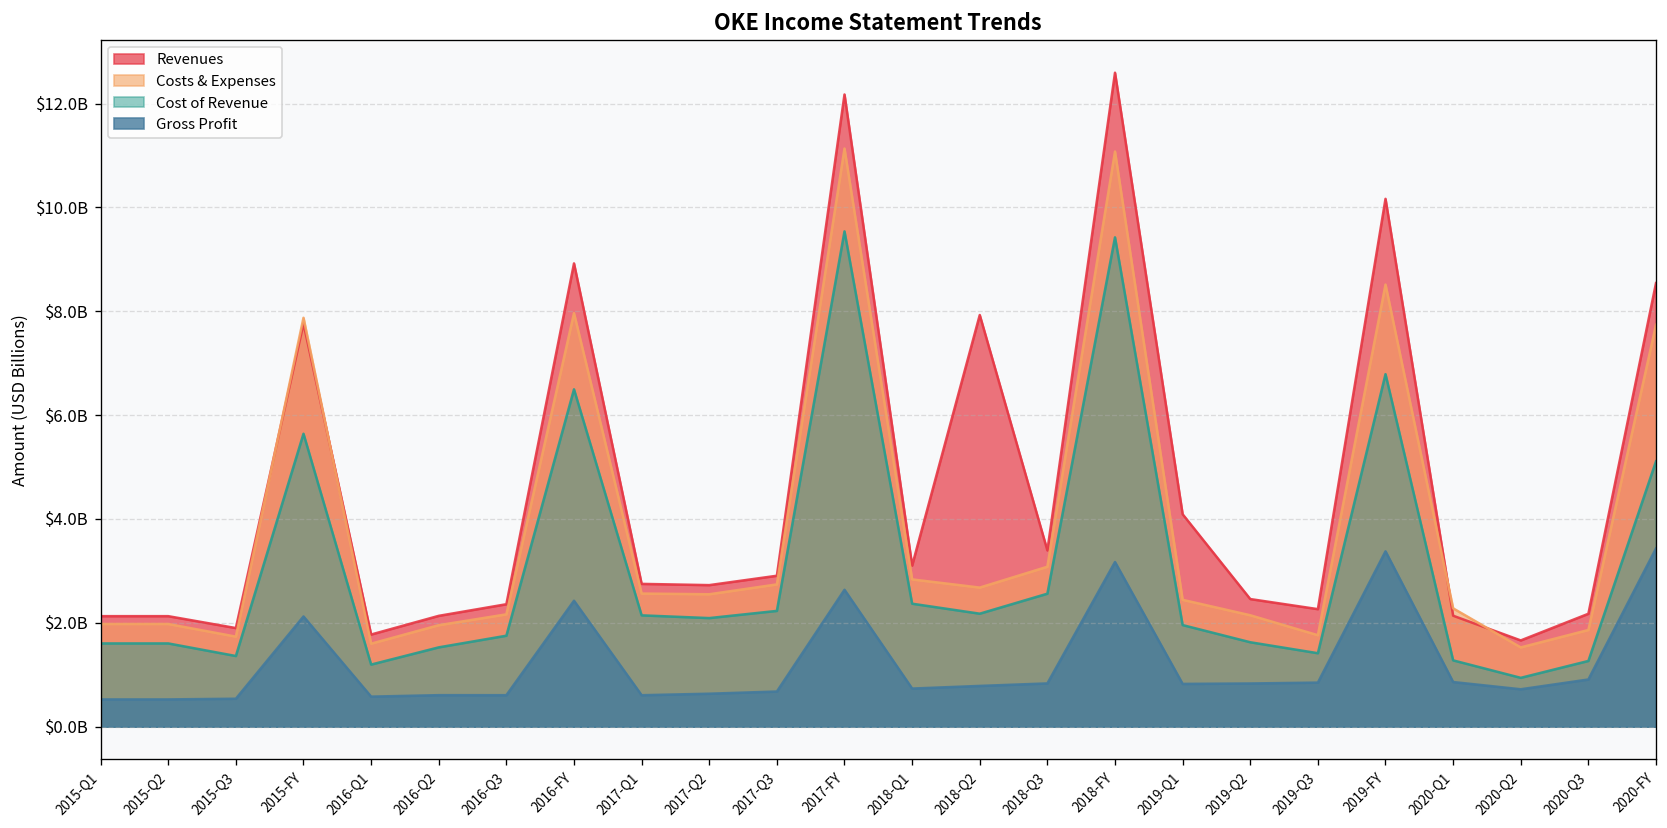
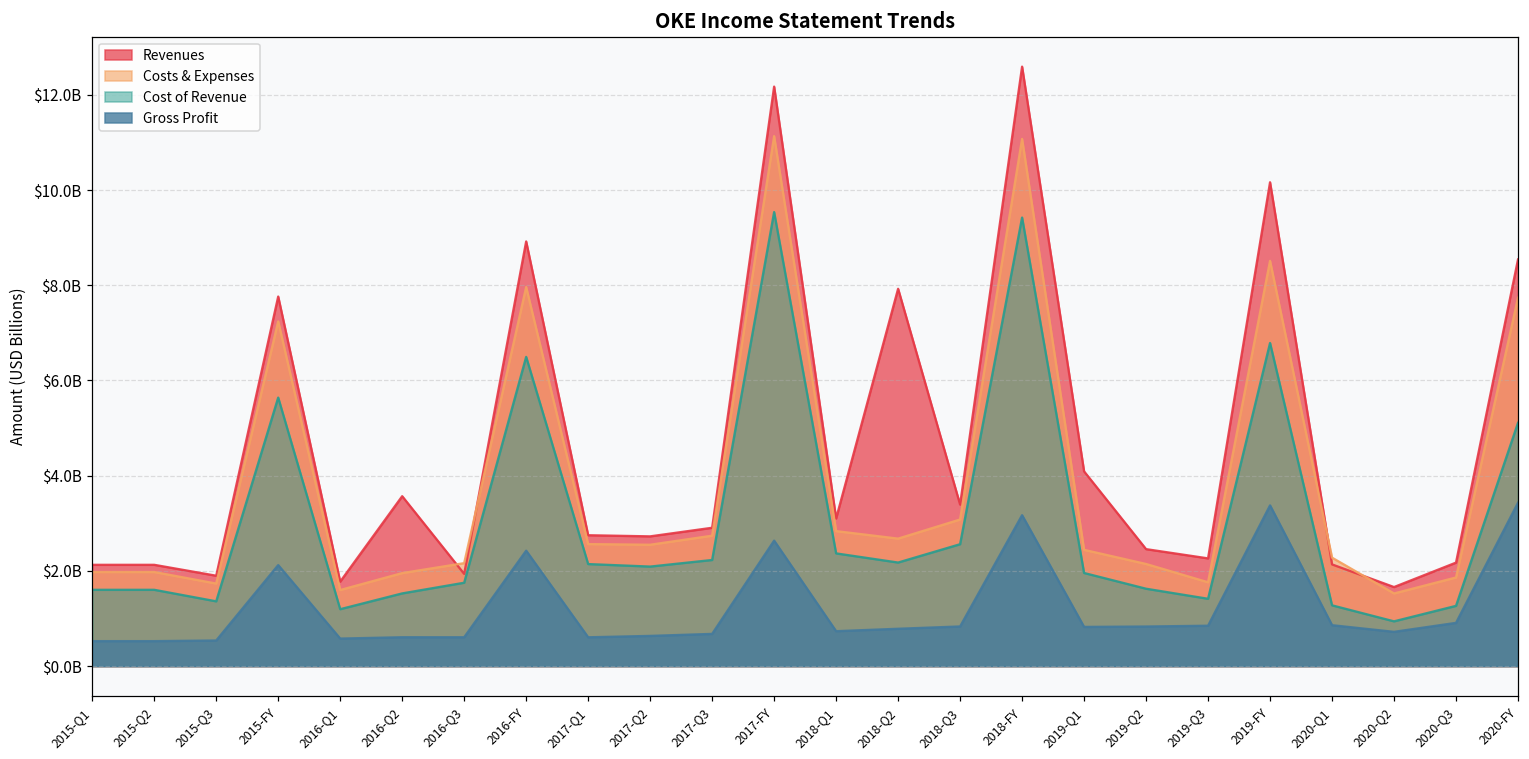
Costs & Expenses, 2015-FY: $7900000000 -> $7200000000
Revenues, 2016-Q2: $2100000000 -> $3600000000
Revenues, 2016-Q3: $2400000000 -> $1900000000
